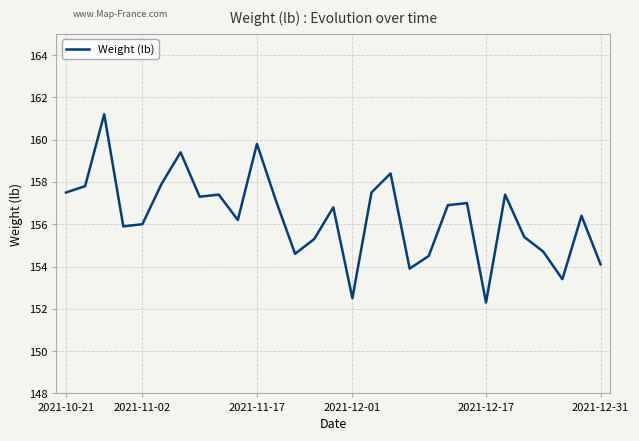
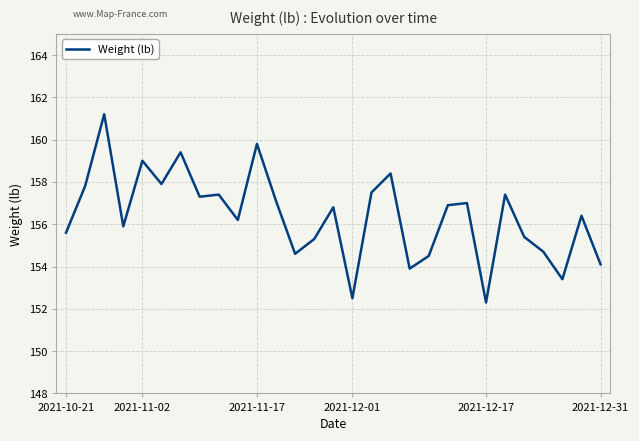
2021-10-21: 157.5 -> 155.6
2021-11-02: 156 -> 159
